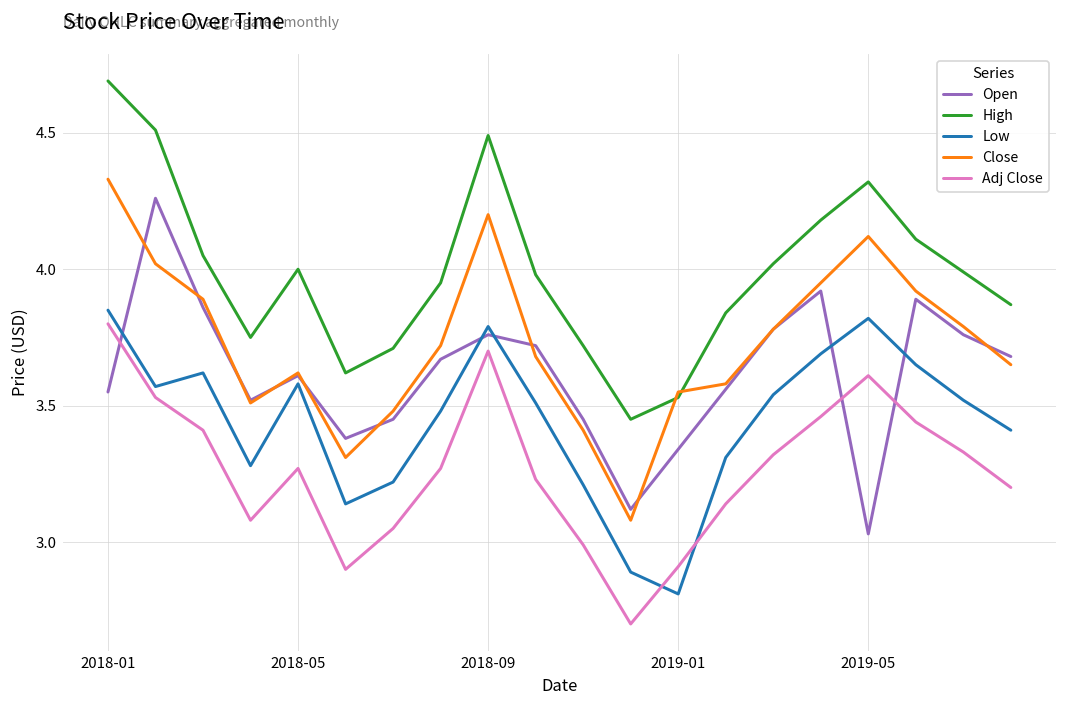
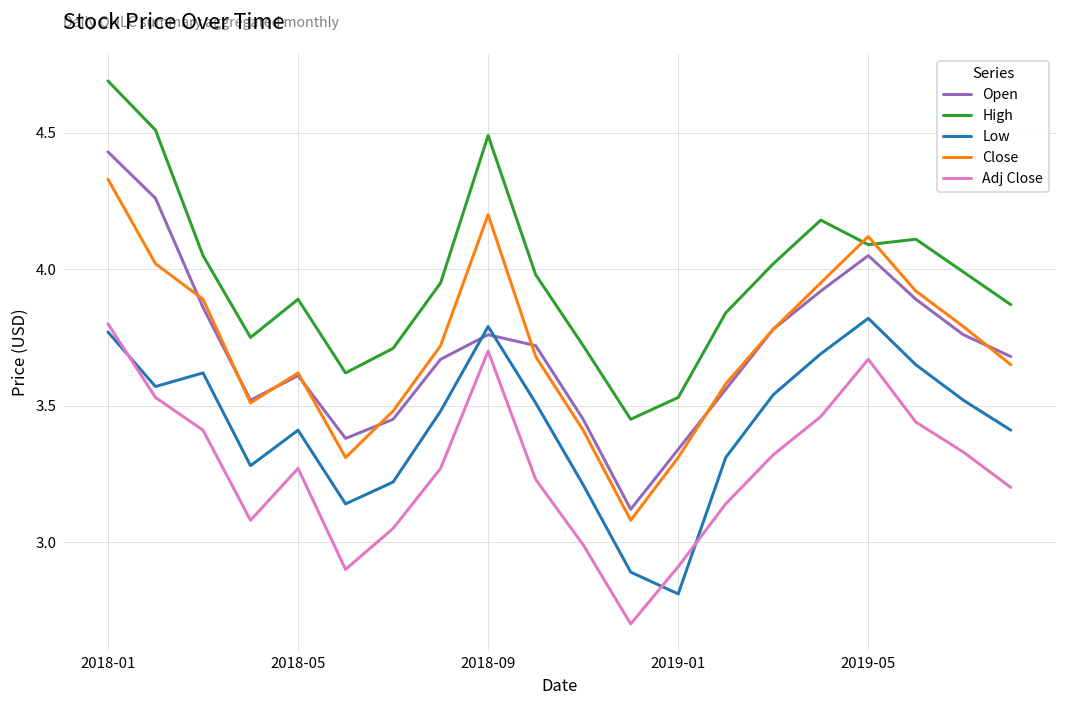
Open, 2018-01: 3.55 -> 4.43
Low, 2018-01: 3.85 -> 3.77
High, 2018-05: 4.00 -> 3.89
Low, 2018-05: 3.58 -> 3.41
Close, 2019-01: 3.55 -> 3.31
Open, 2019-05: 3.03 -> 4.05
High, 2019-05: 4.32 -> 4.09
Adj Close, 2019-05: 3.61 -> 3.67
